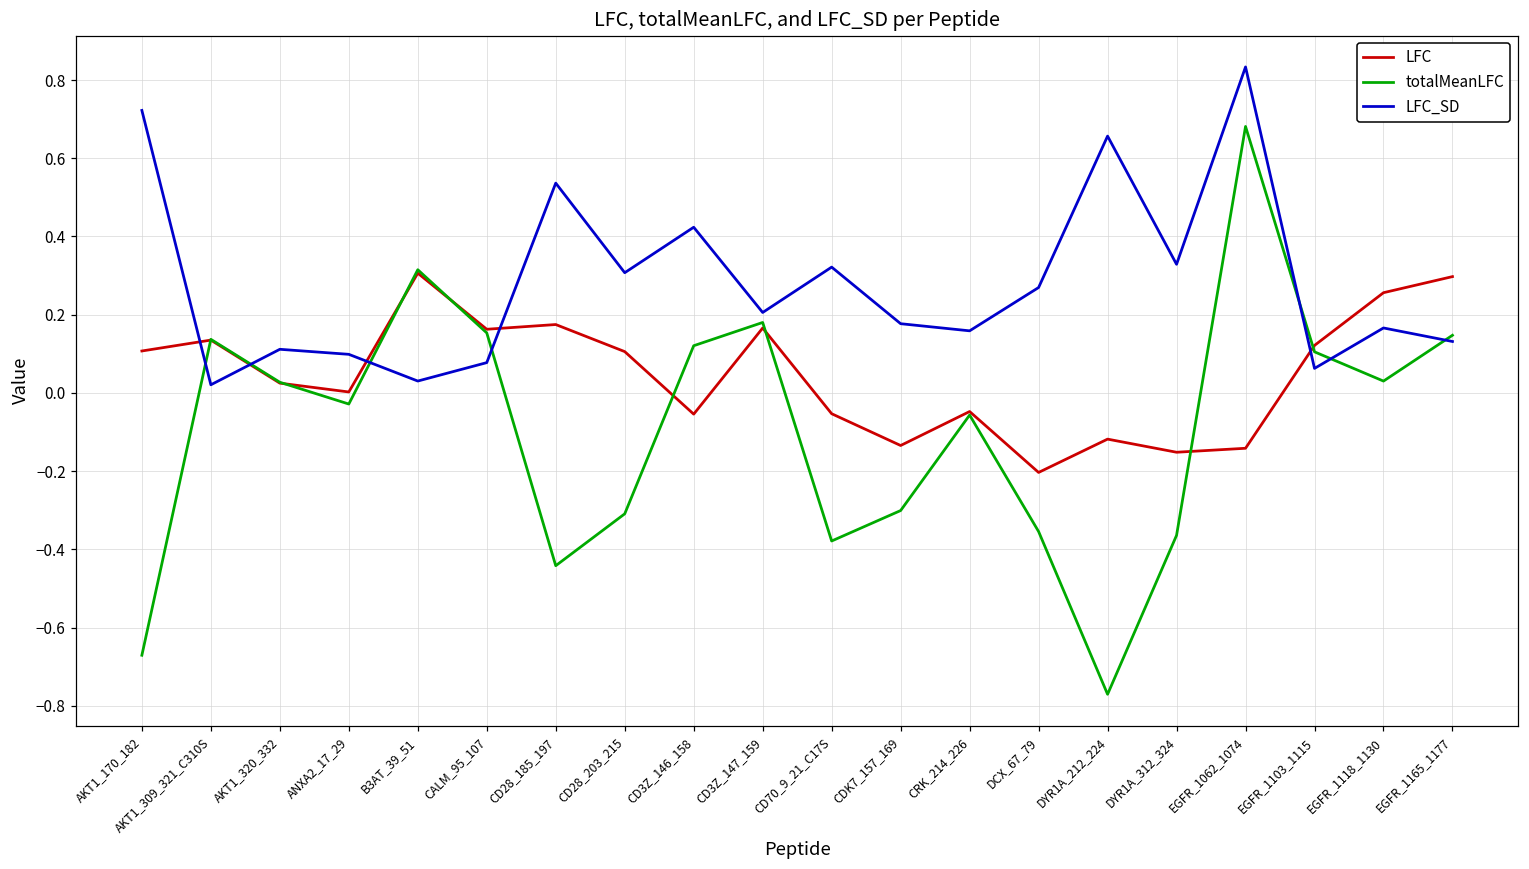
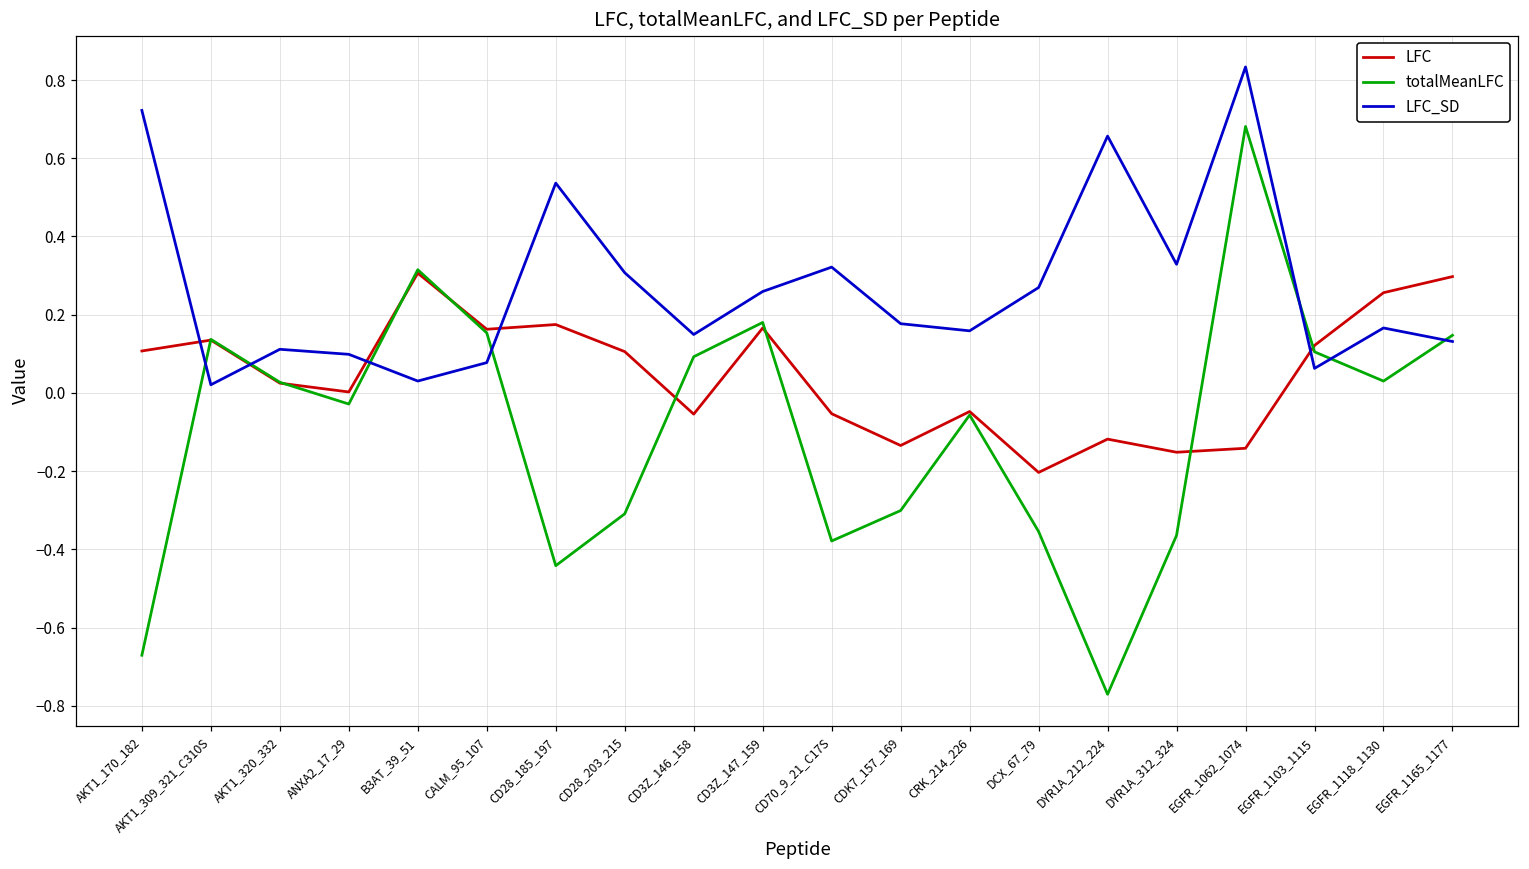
totalMeanLFC, CD3Z_146_158: 0.12 -> 0.09
LFC_SD, CD3Z_146_158: 0.42 -> 0.15
LFC_SD, CD3Z_147_159: 0.21 -> 0.26
